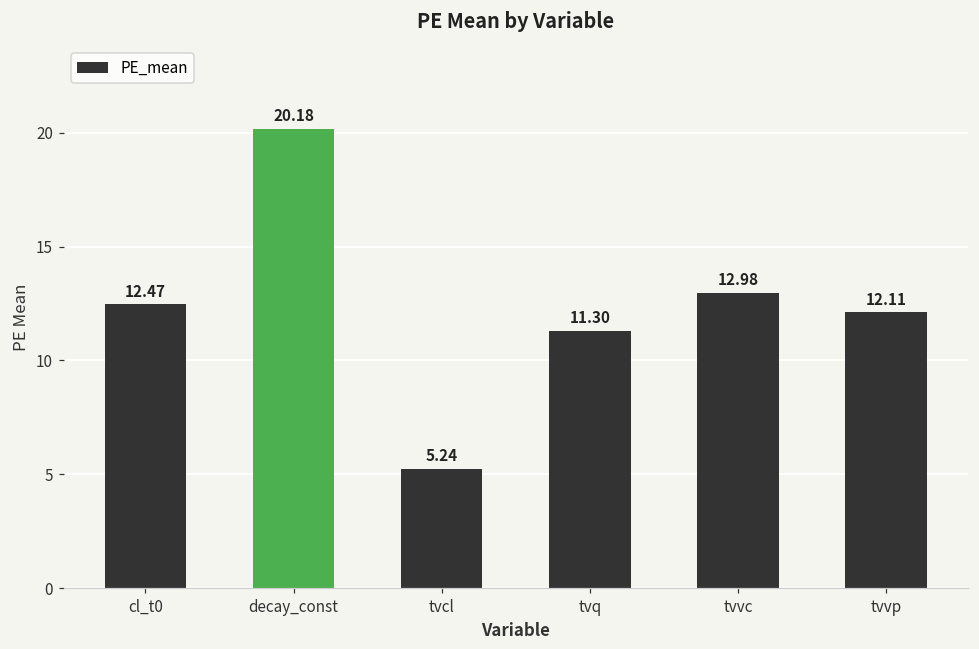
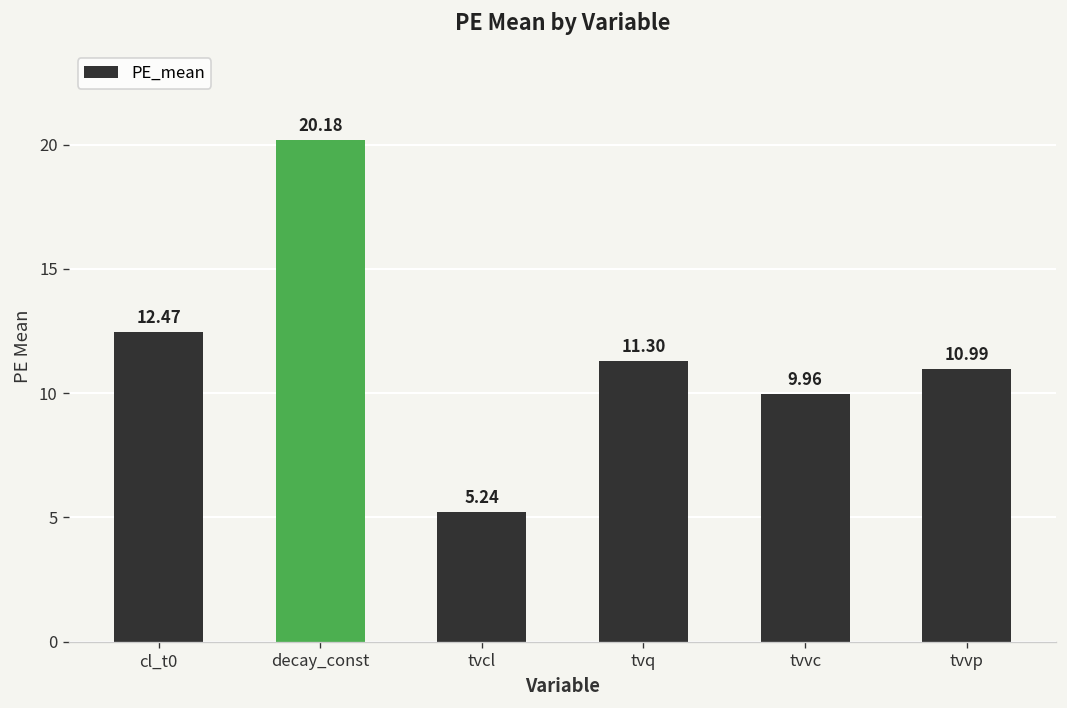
tvvc: 12.98 -> 9.96
tvvp: 12.11 -> 10.99
